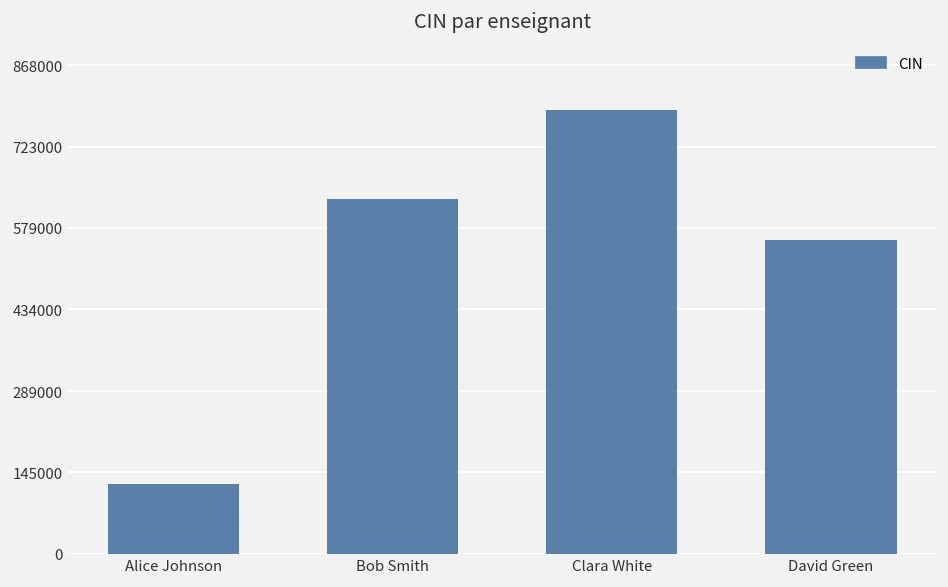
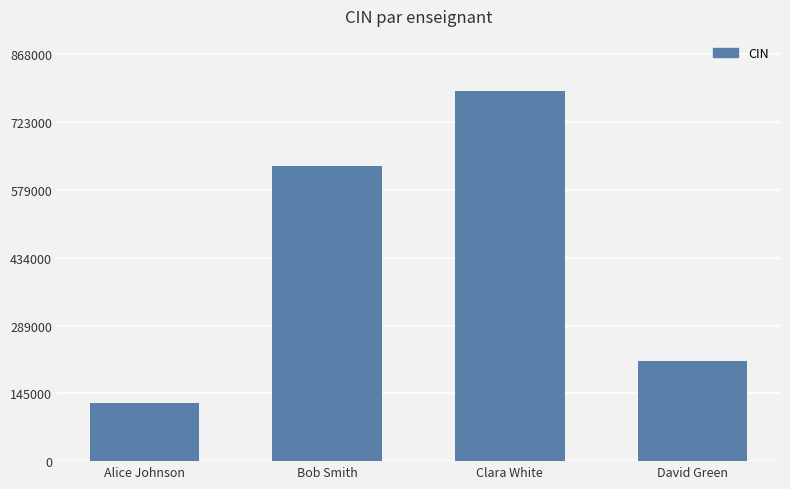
David Green: 560000 -> 210000
